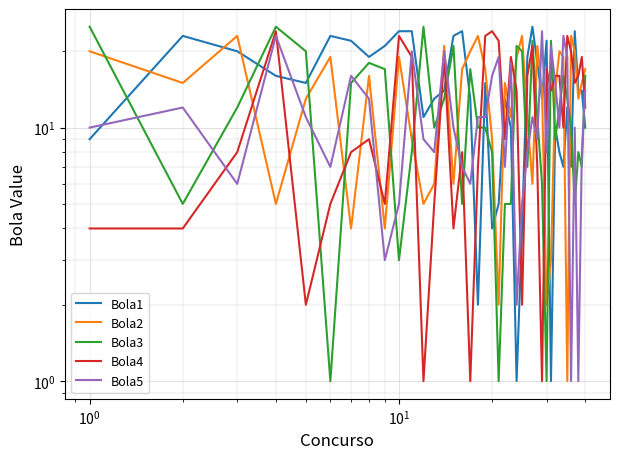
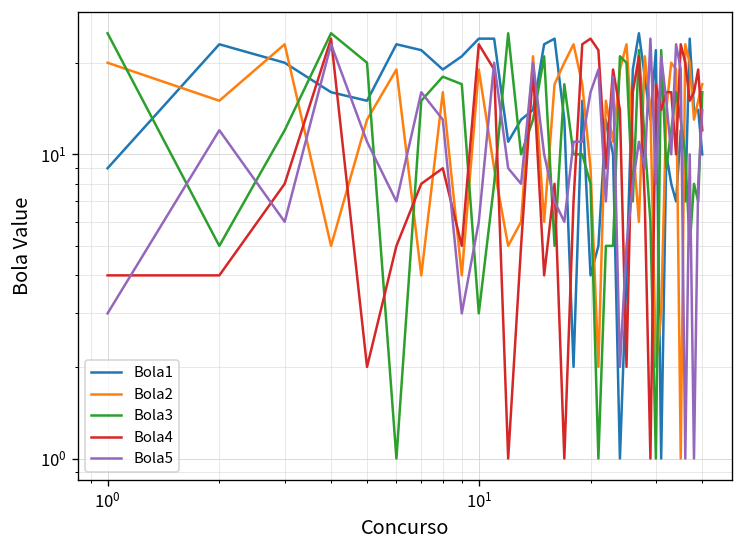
Bola5, 10^0: 10 -> 3
Bola5, 10^1: 5 -> 6
